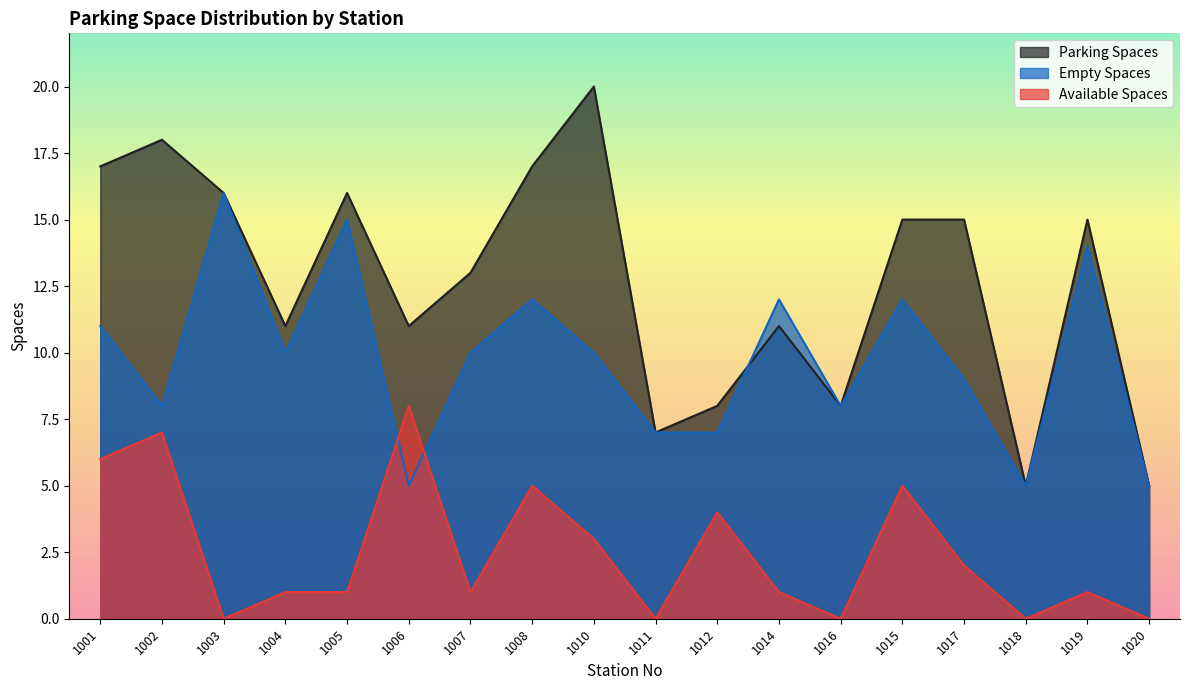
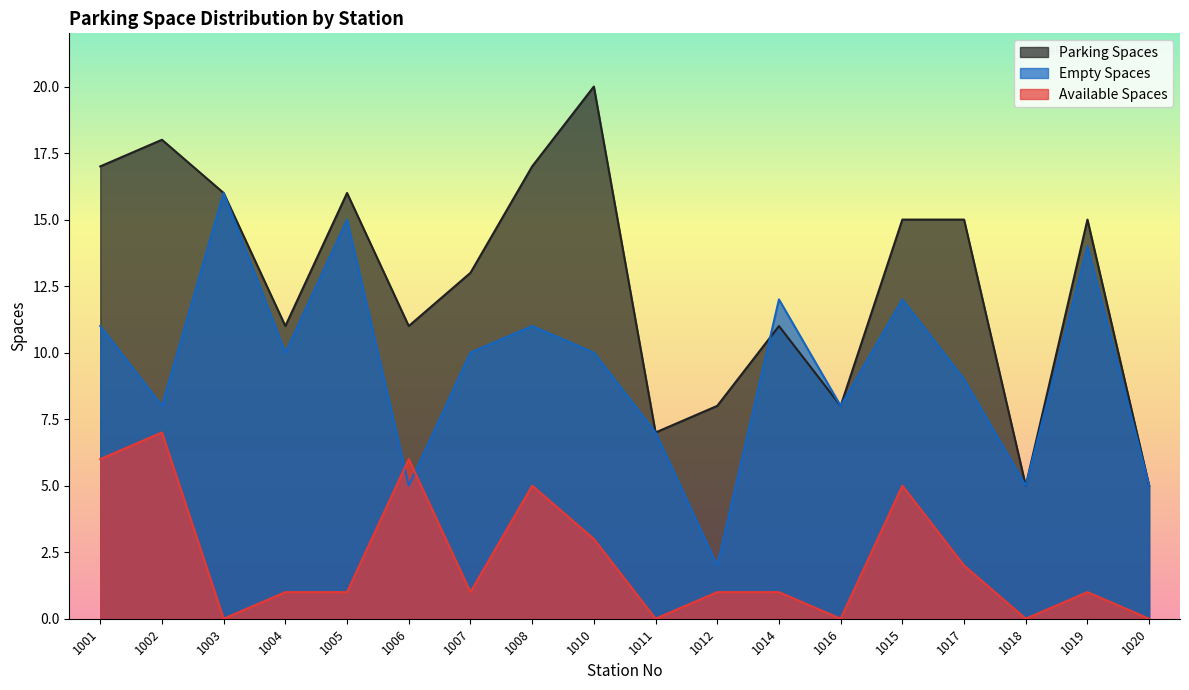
Available Spaces, 1006: 8 -> 6
Empty Spaces, 1008: 12 -> 11
Empty Spaces, 1012: 7 -> 2
Available Spaces, 1012: 4 -> 1
